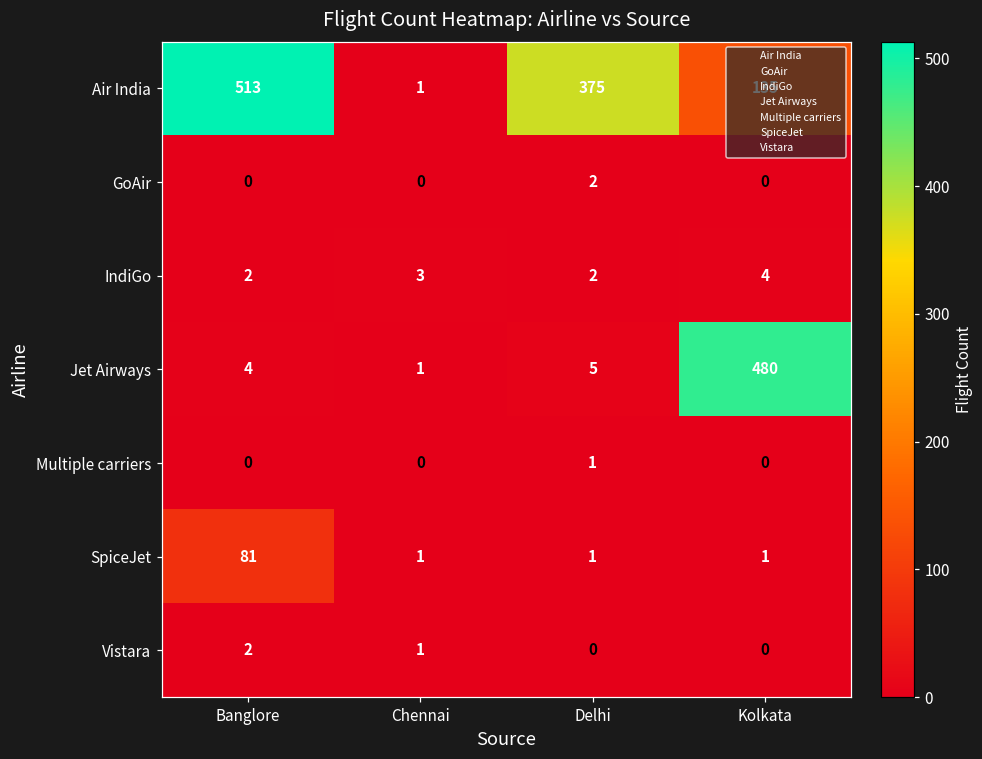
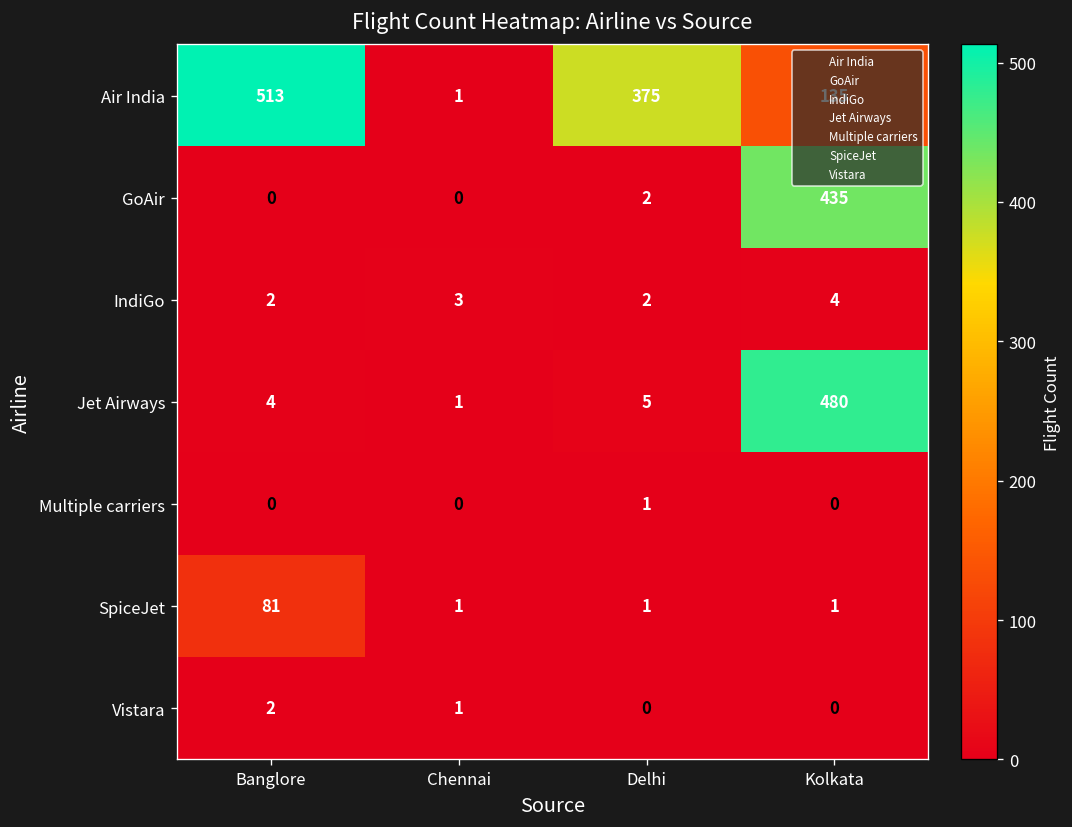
GoAir, Kolkata: 0 -> 435
